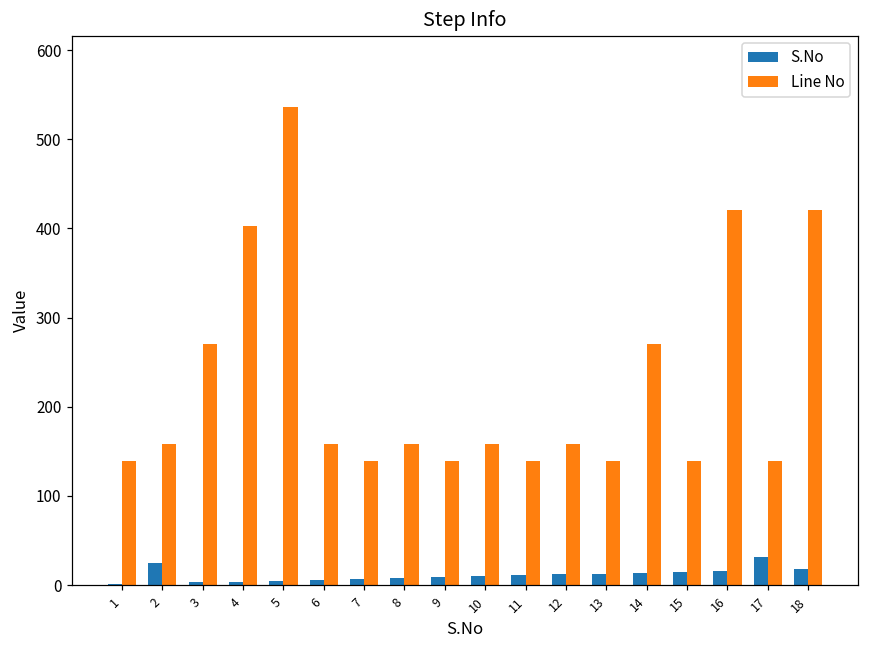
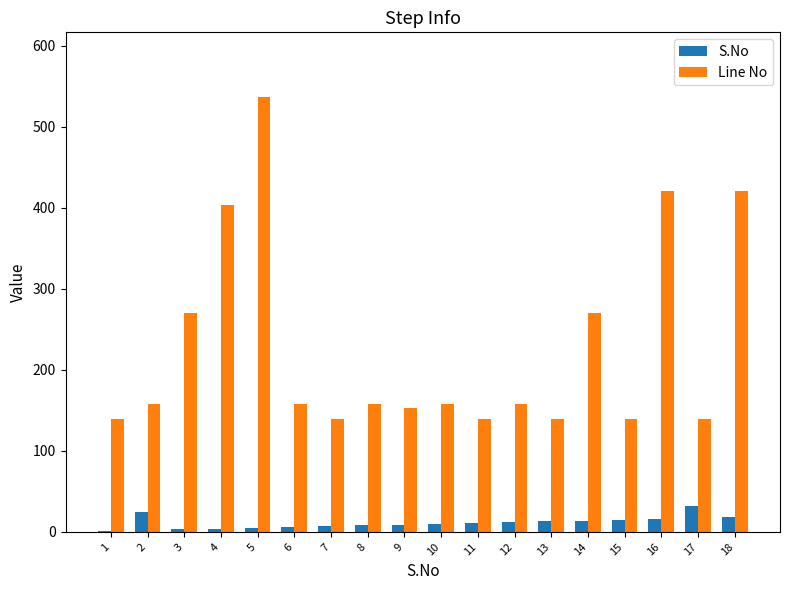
Line No, 9: 140 -> 150
